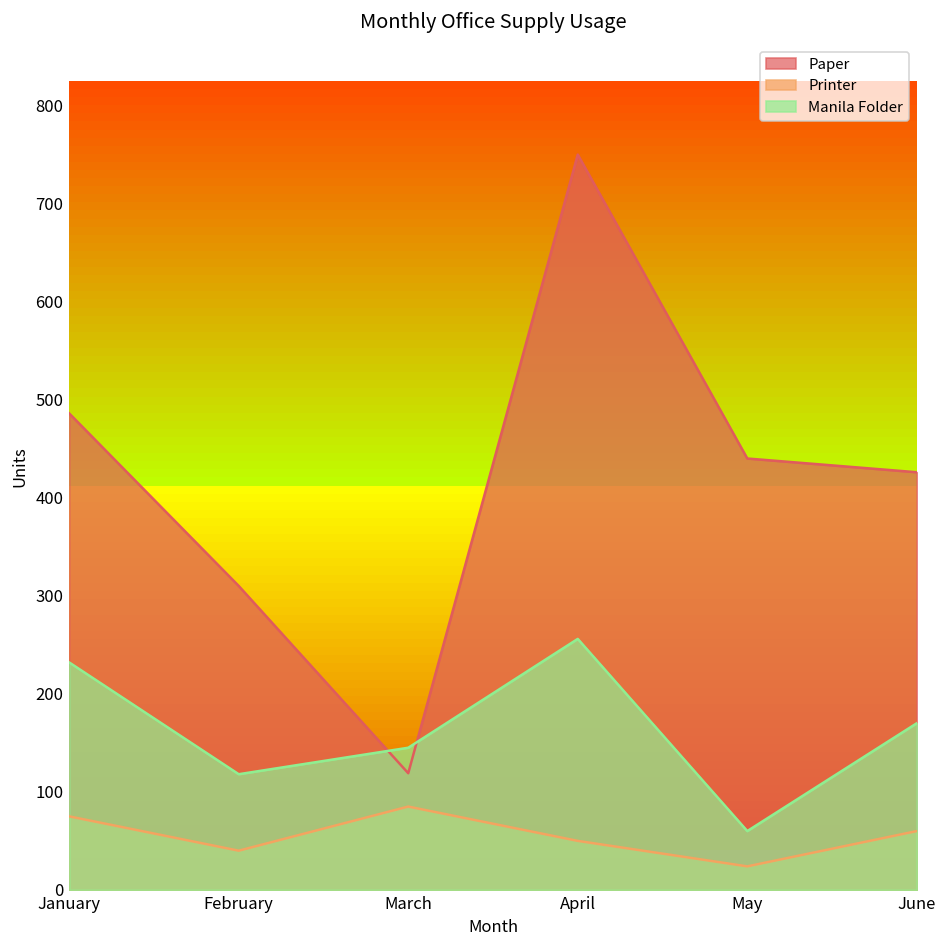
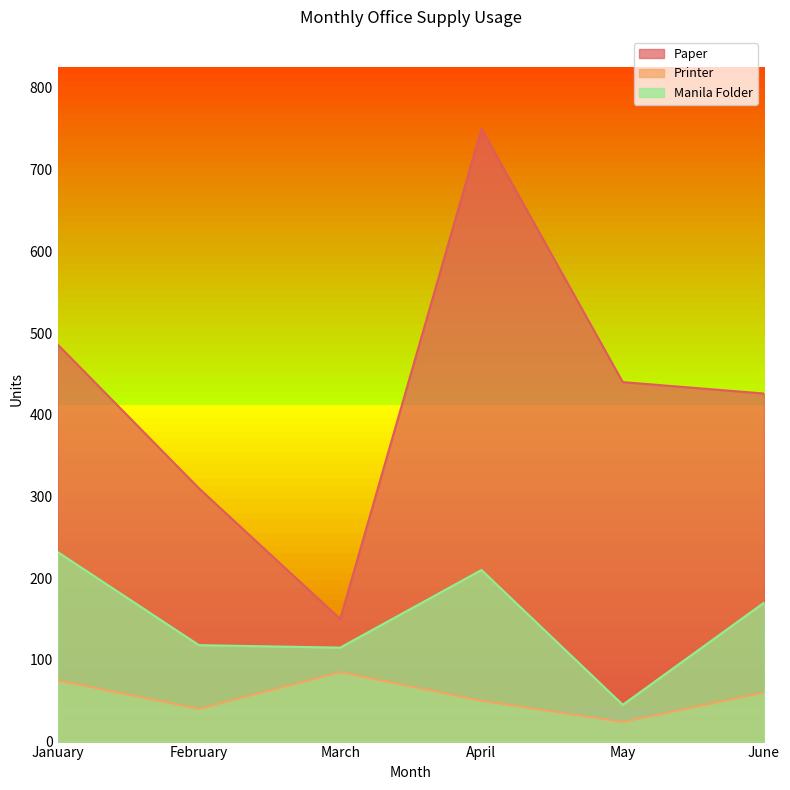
Paper, March: 120 -> 150
Manila Folder, March: 150 -> 120
Manila Folder, April: 260 -> 210
Manila Folder, May: 60 -> 50
